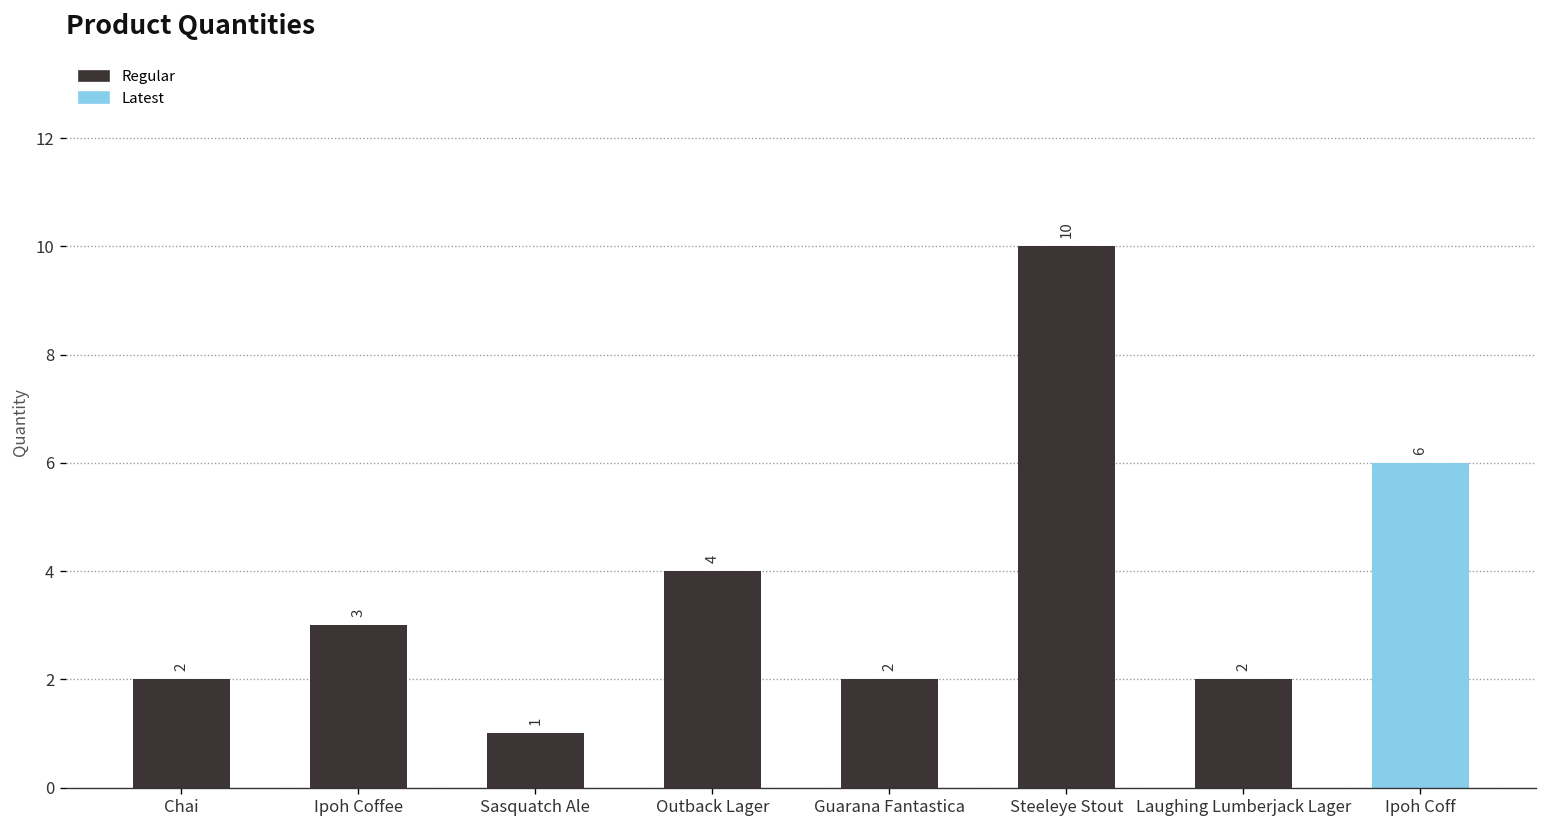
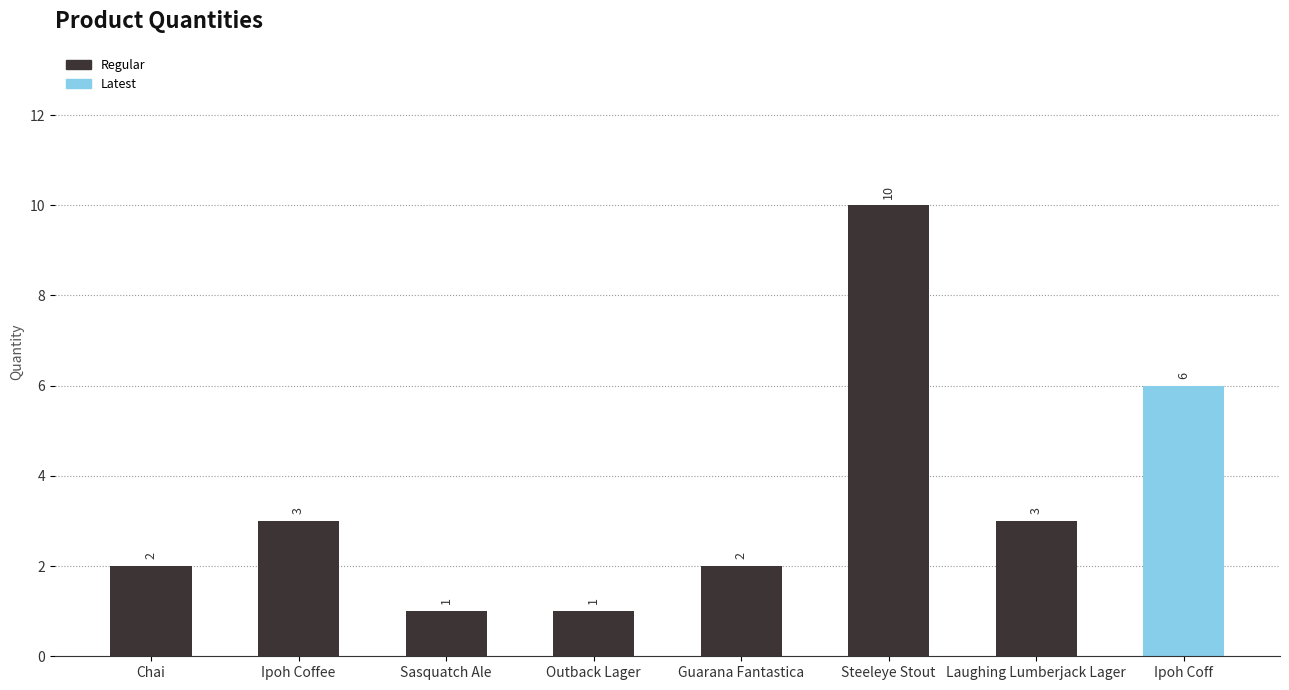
Outback Lager: 4 -> 1
Laughing Lumberjack Lager: 2 -> 3
